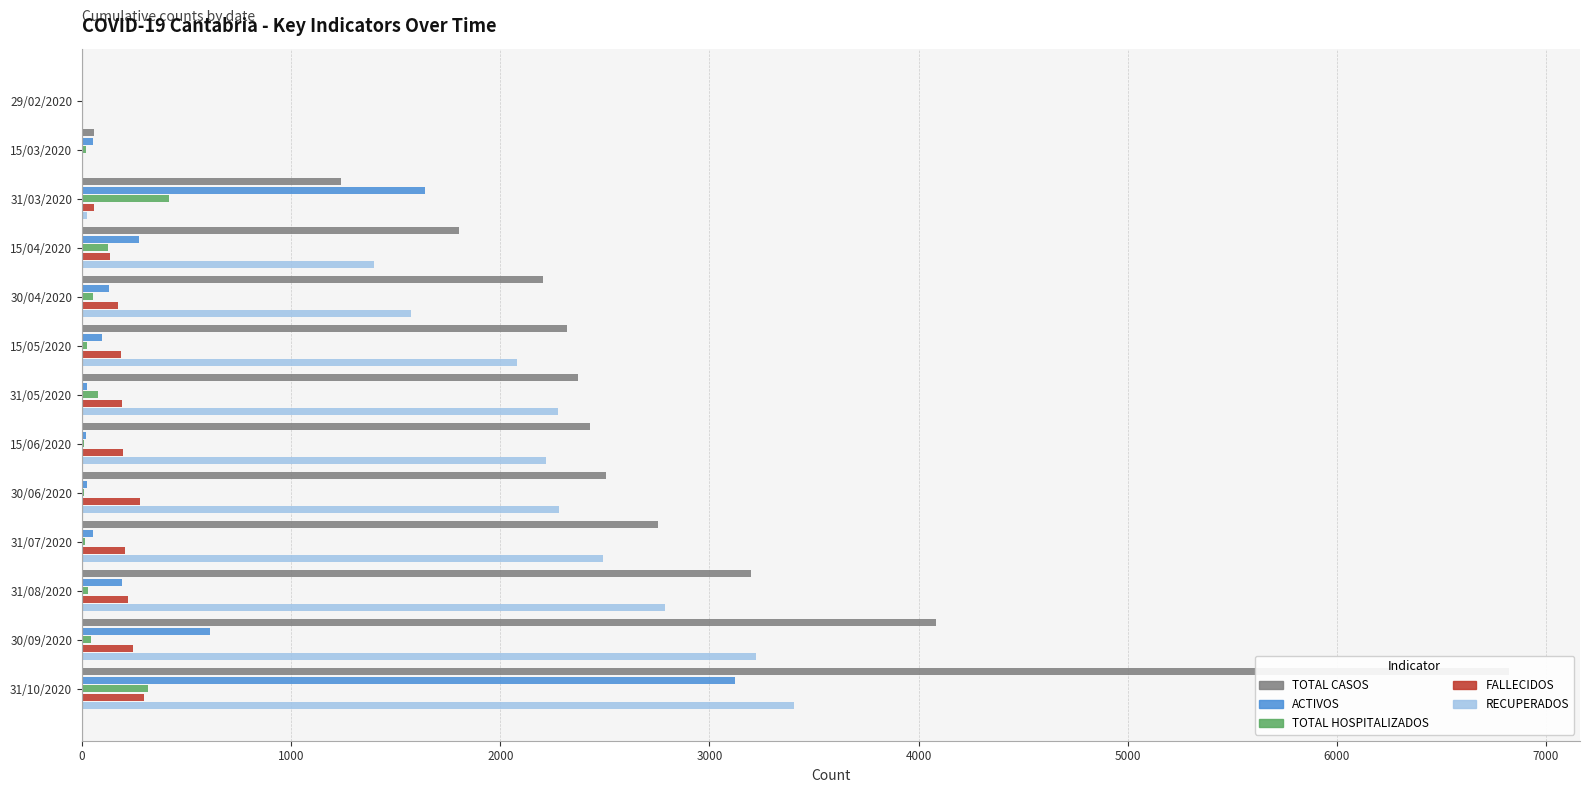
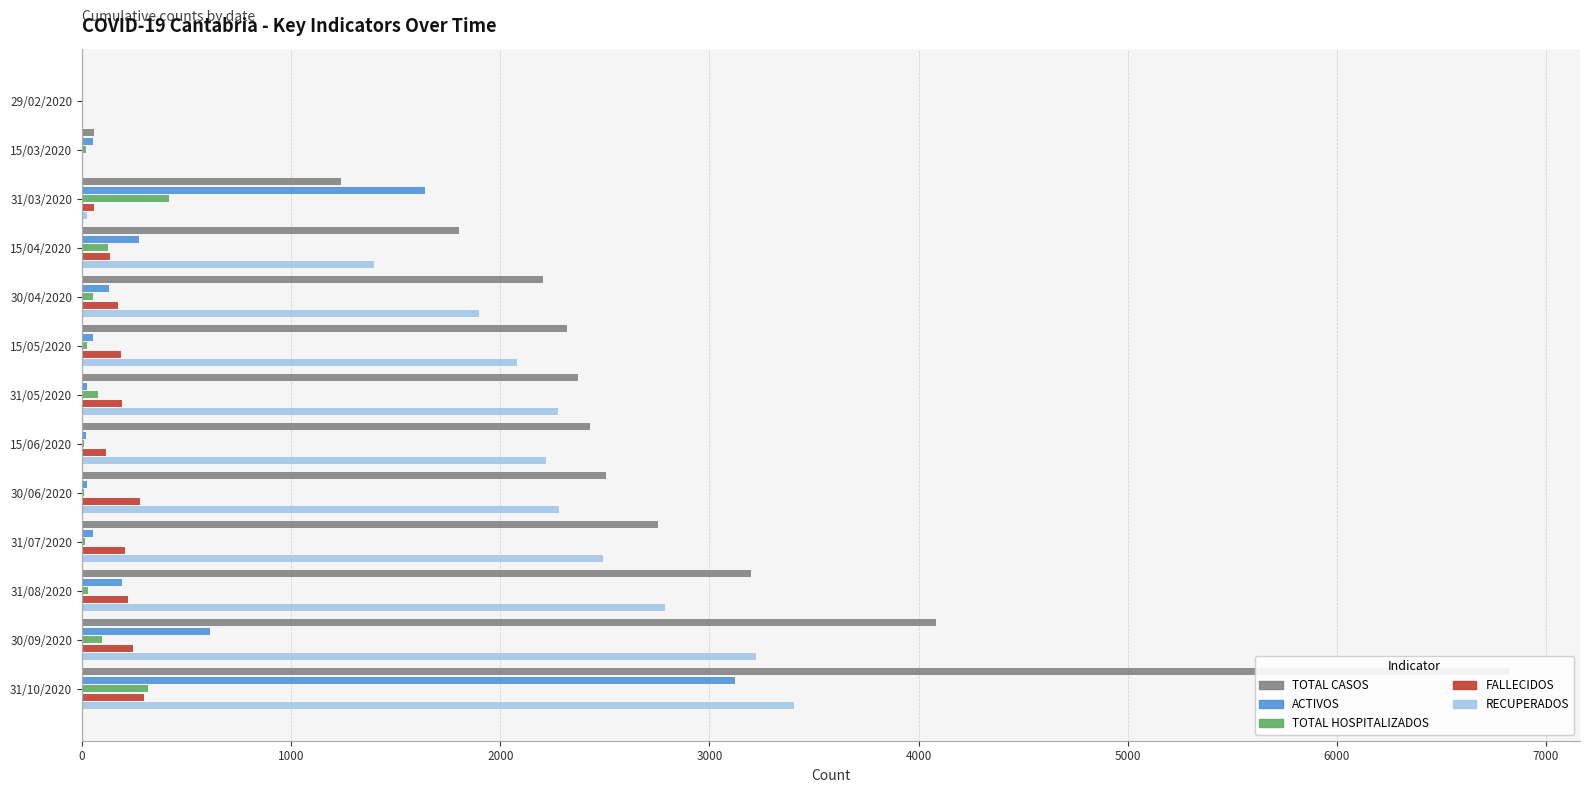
RECUPERADOS, 30/04/2020: 1570 -> 1900
ACTIVOS, 15/05/2020: 100 -> 50
FALLECIDOS, 15/06/2020: 190 -> 120
TOTAL HOSPITALIZADOS, 30/09/2020: 40 -> 100
